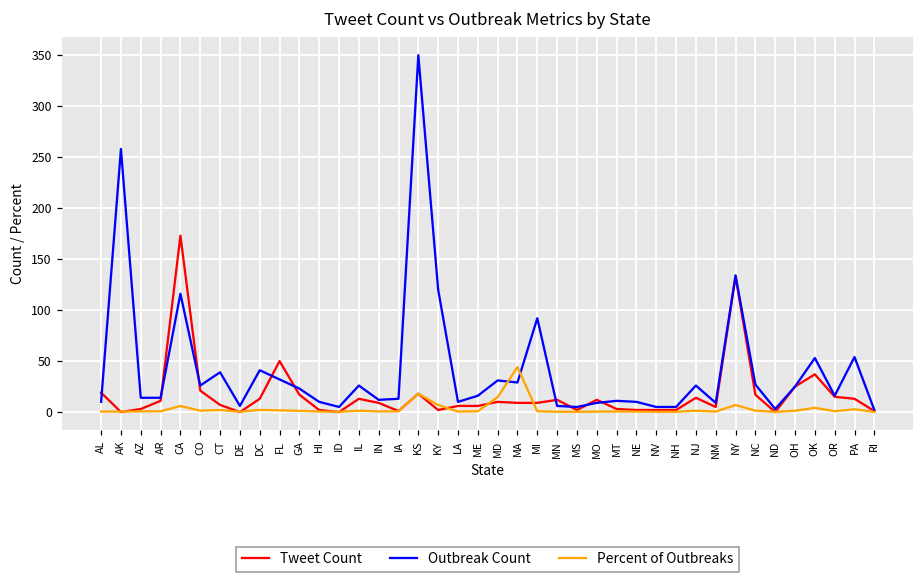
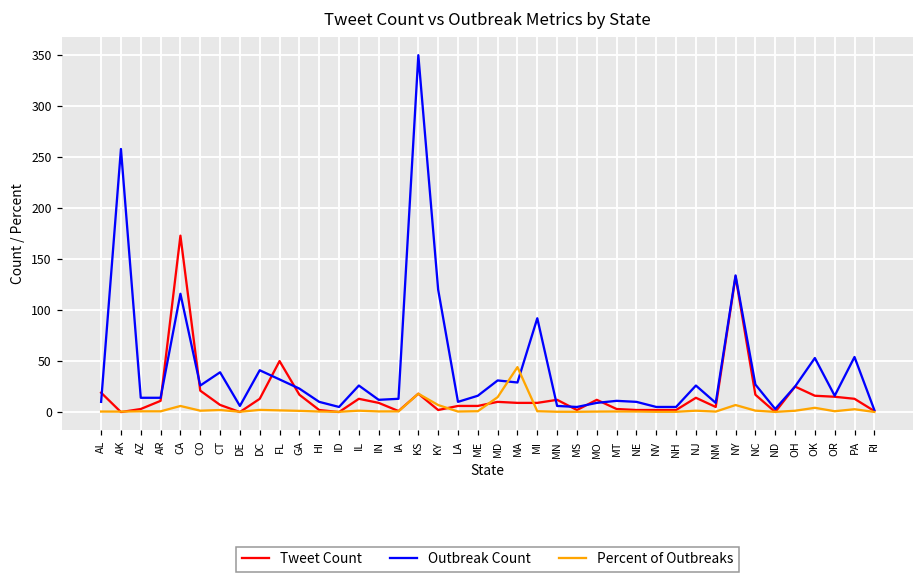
Tweet Count, OK: 40 -> 20
